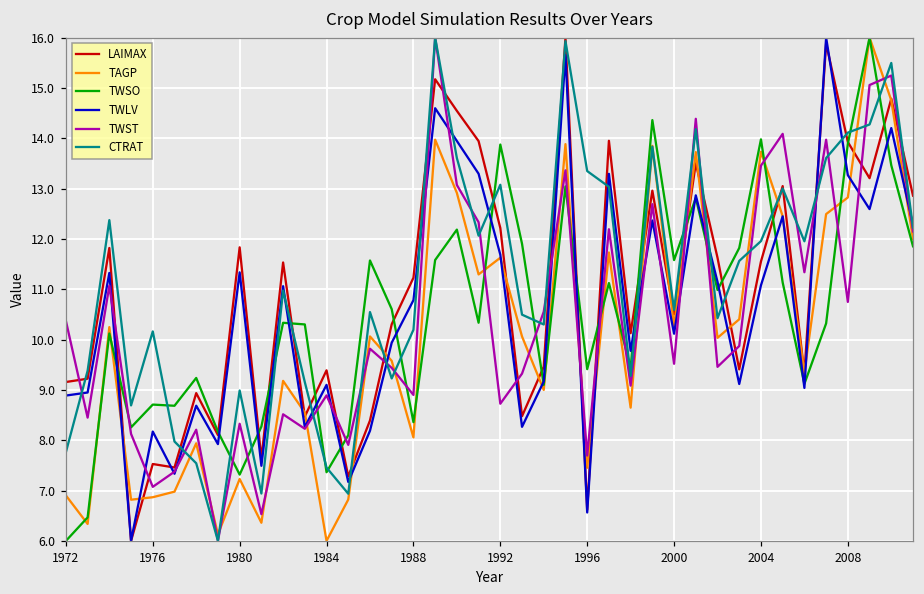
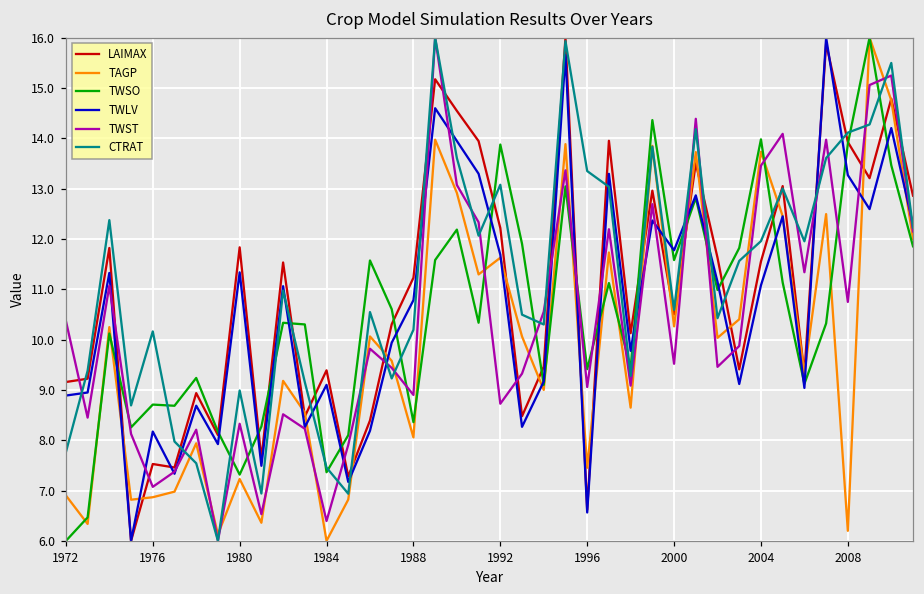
TWST, 1984: 8.9 -> 6.4
TWST, 1996: 7.7 -> 9.1
TWLV, 2000: 10.1 -> 11.8
TAGP, 2008: 12.8 -> 6.2
